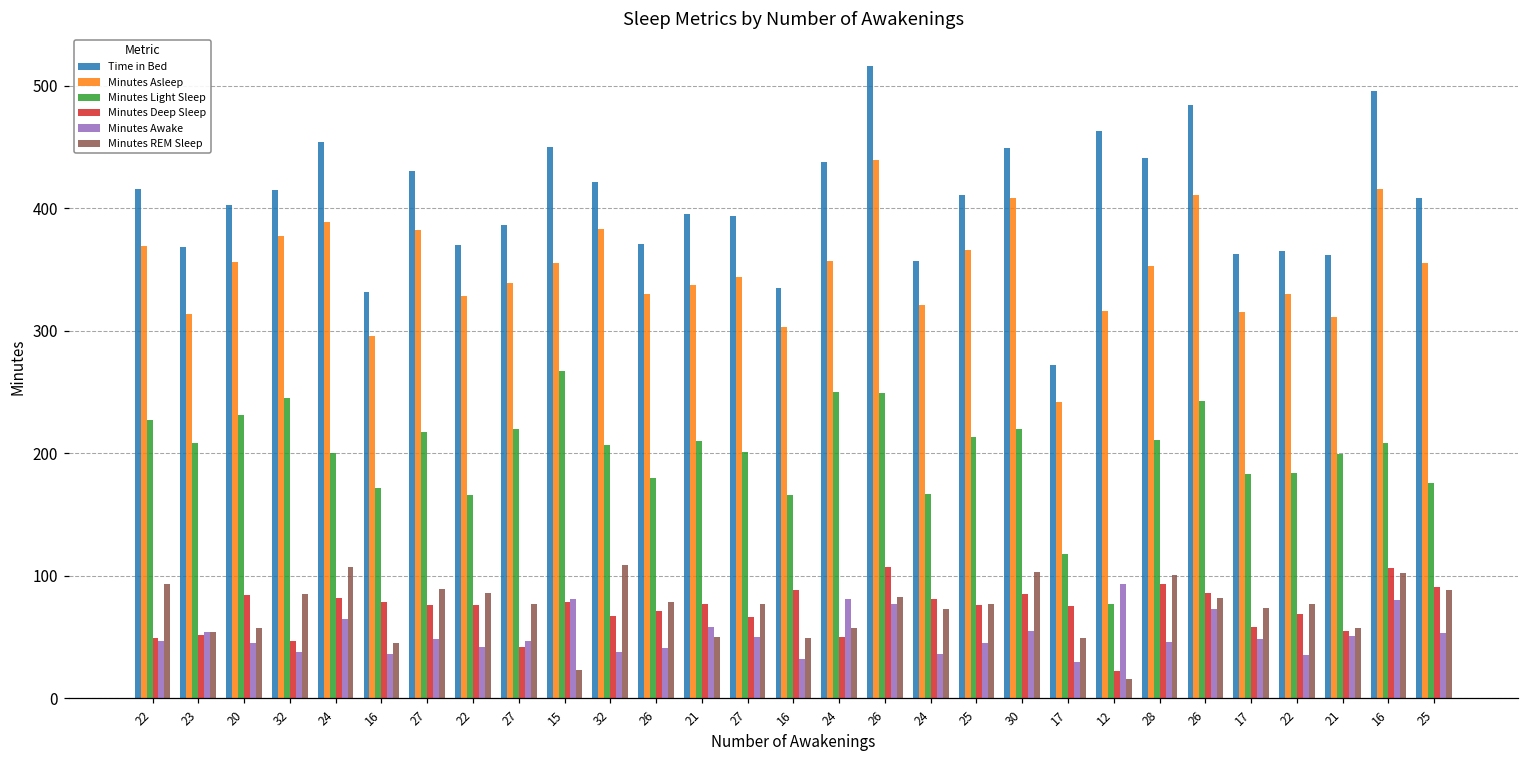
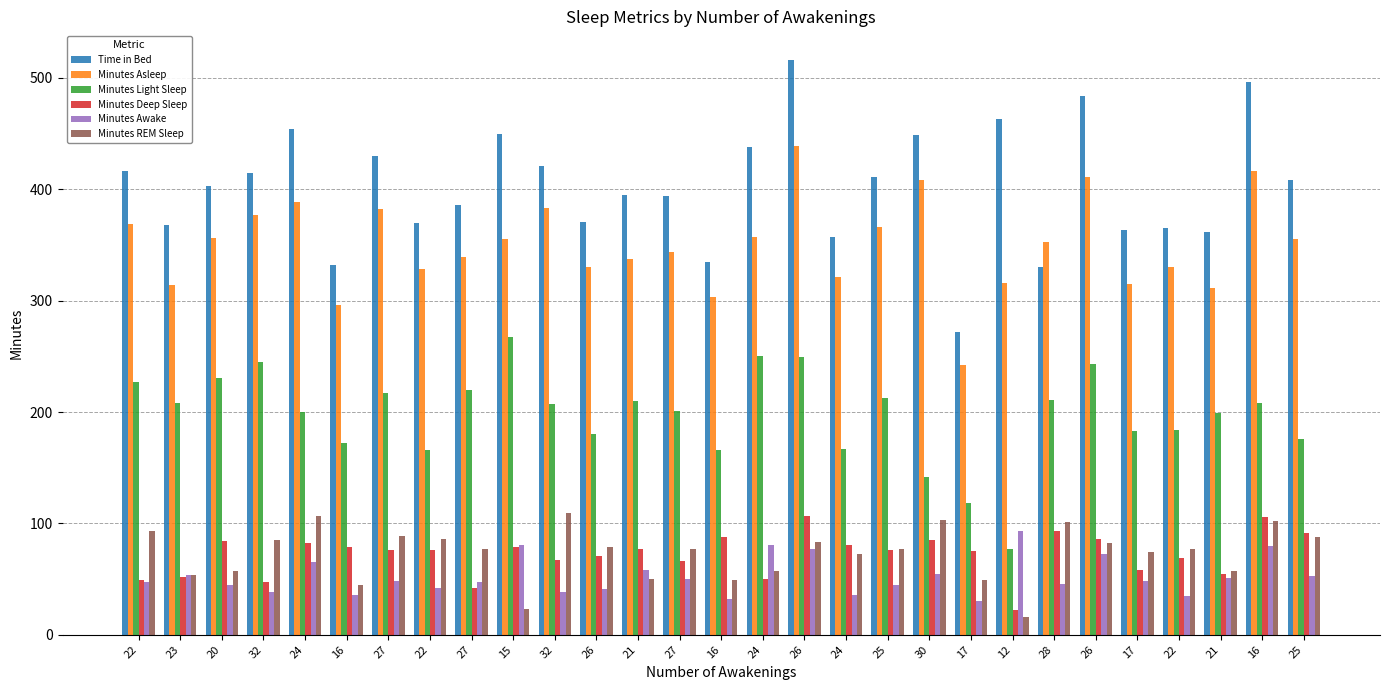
Minutes Light Sleep, 30: 220 -> 142
Time in Bed, 28: 441 -> 330
